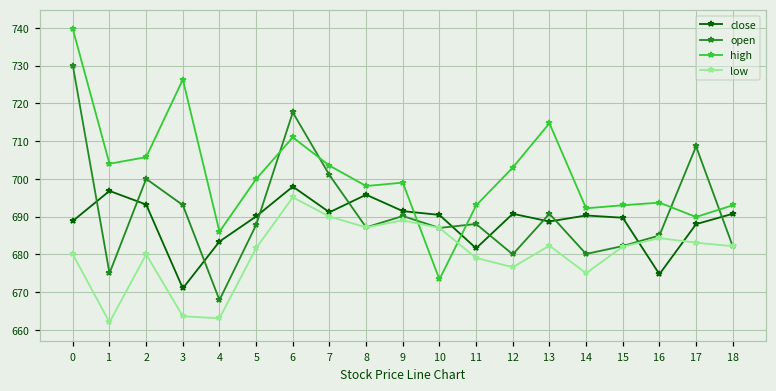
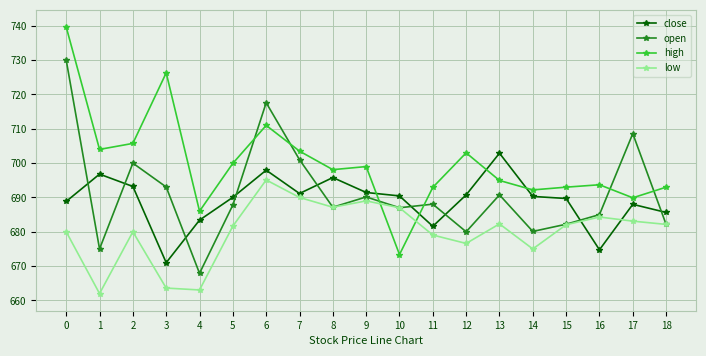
close, 13: 689 -> 703
high, 13: 715 -> 695
close, 18: 691 -> 686
